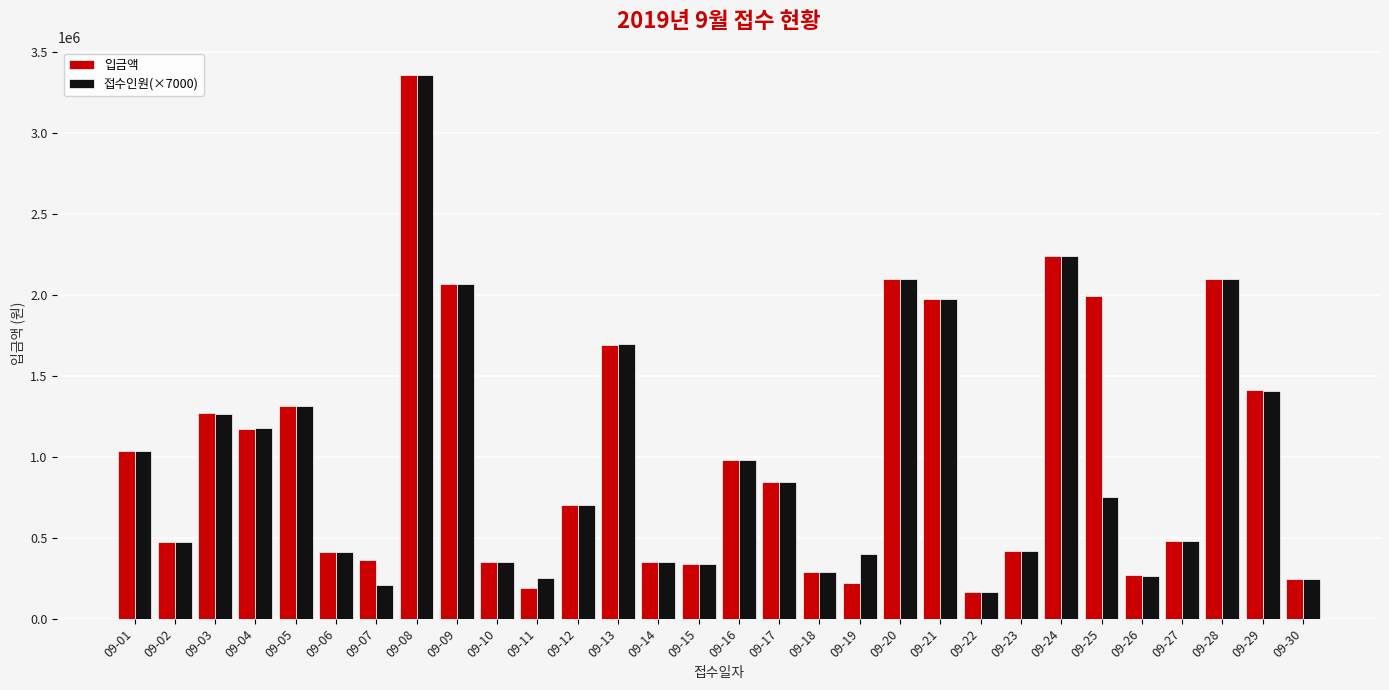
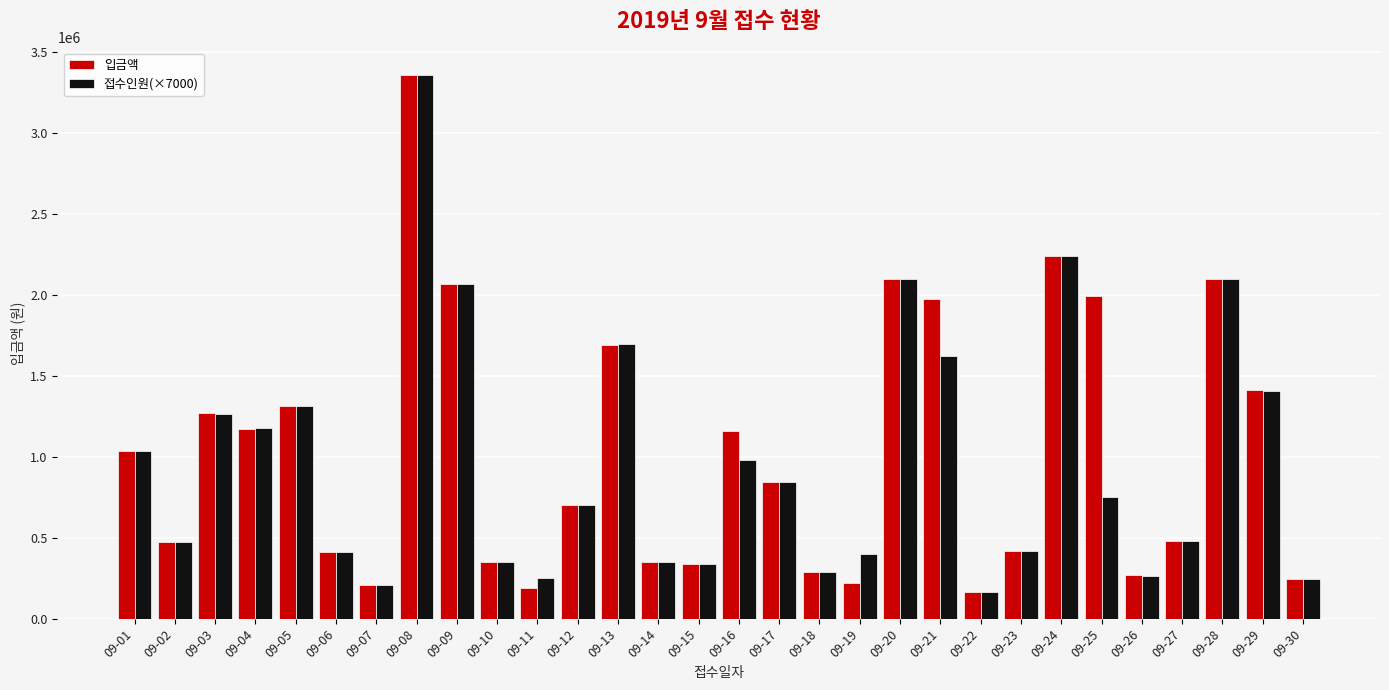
입금액, 09-07: 370000 -> 210000
입금액, 09-16: 980000 -> 1160000
접수인원(×7000), 09-21: 1970000 -> 1620000
